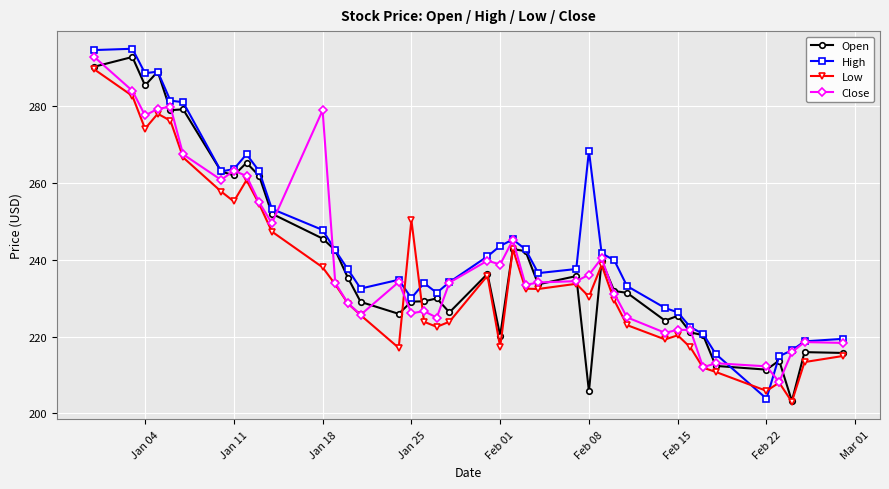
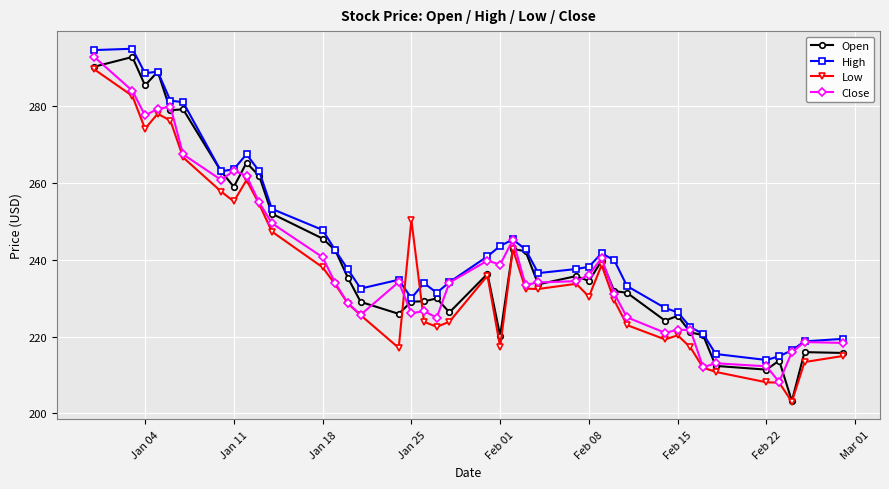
Open, Jan 11: 262 -> 259
Close, Jan 18: 279 -> 241
Open, Feb 08: 206 -> 234
High, Feb 08: 268 -> 238
High, Feb 22: 204 -> 214
Low, Feb 22: 206 -> 208
